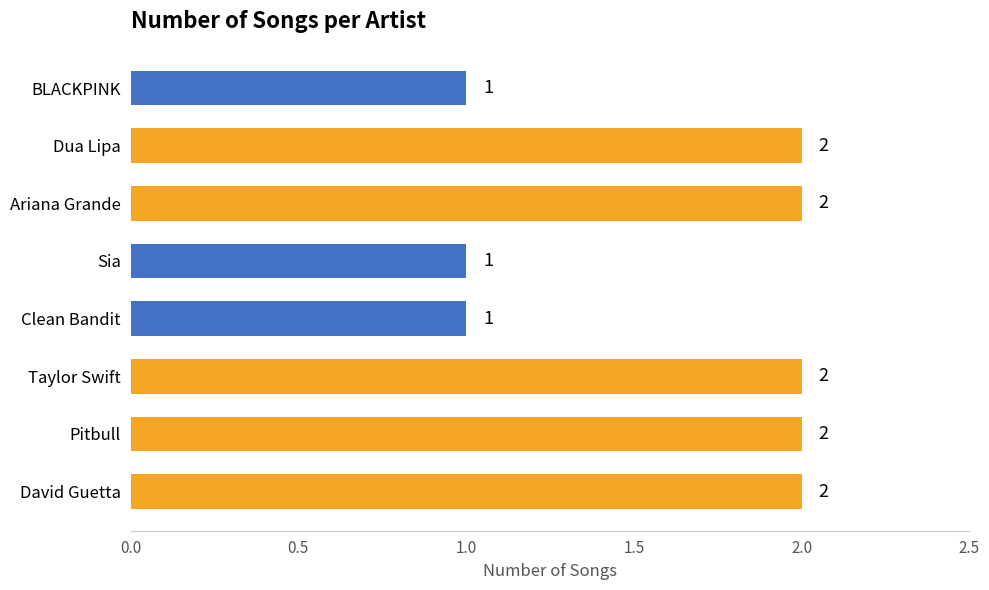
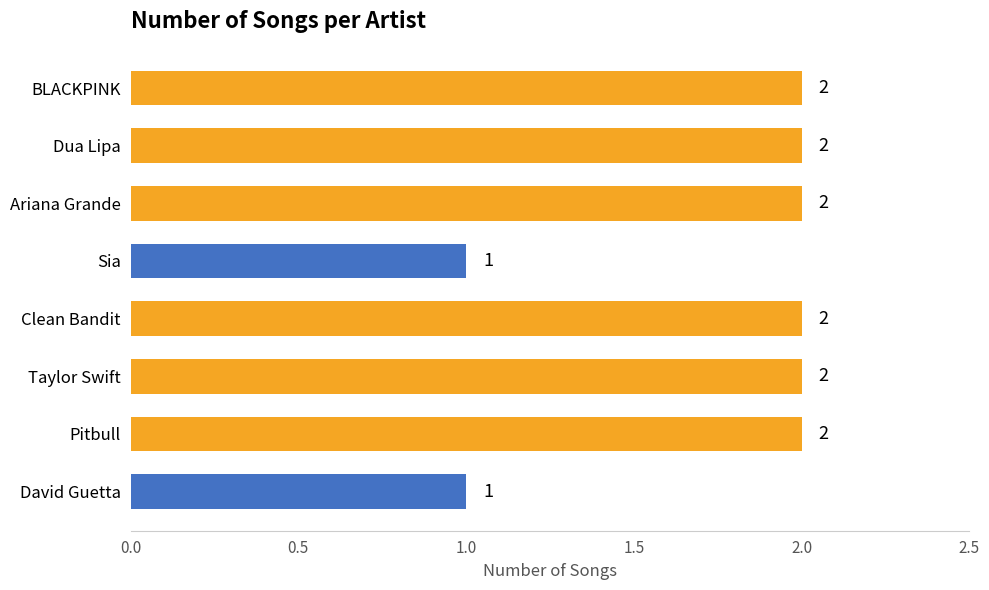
BLACKPINK: 1 -> 2
Clean Bandit: 1 -> 2
David Guetta: 2 -> 1
